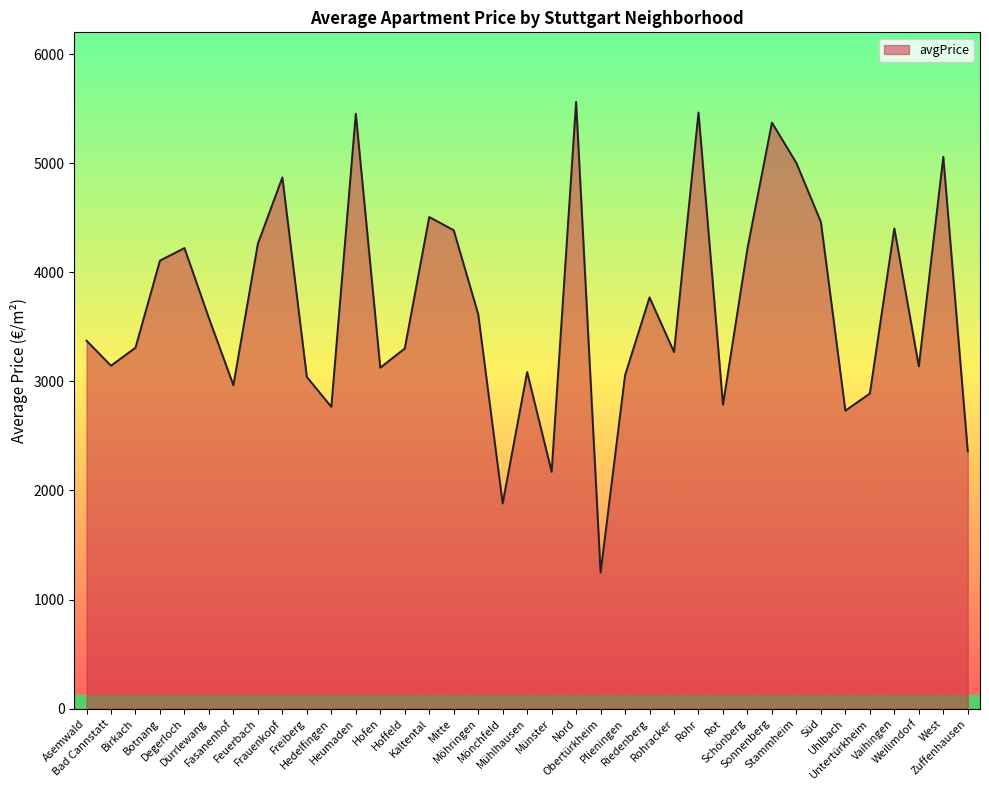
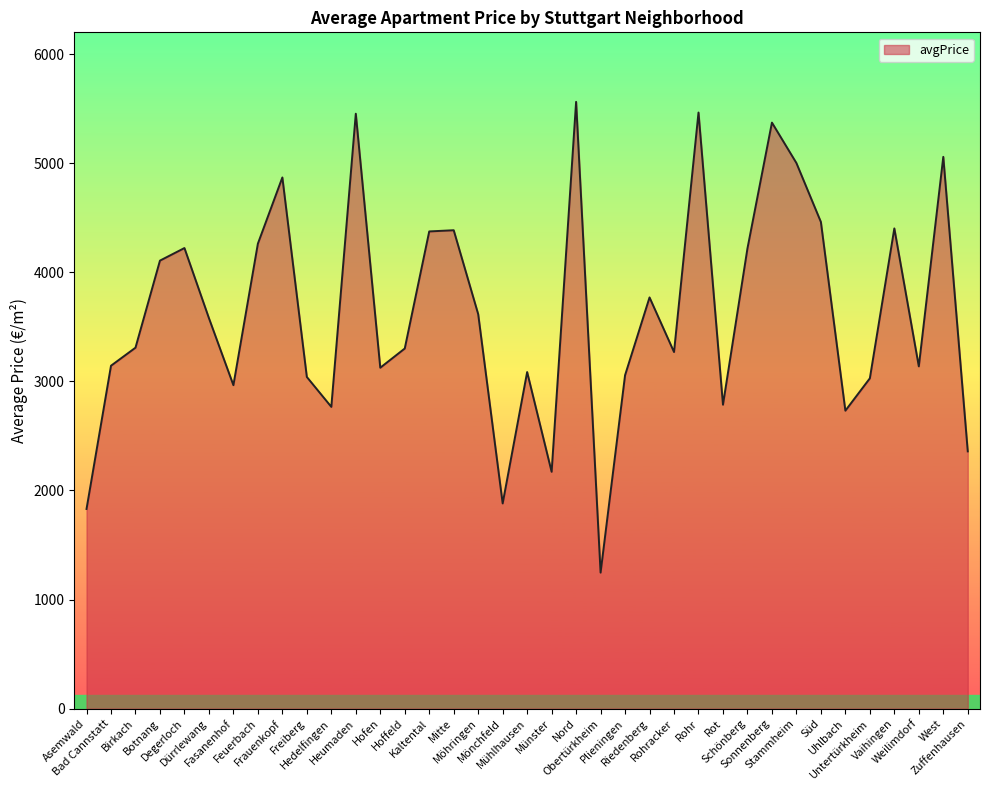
Asemwald: 3370 -> 1830
Kaltental: 4510 -> 4370
Untertürkheim: 2890 -> 3030
